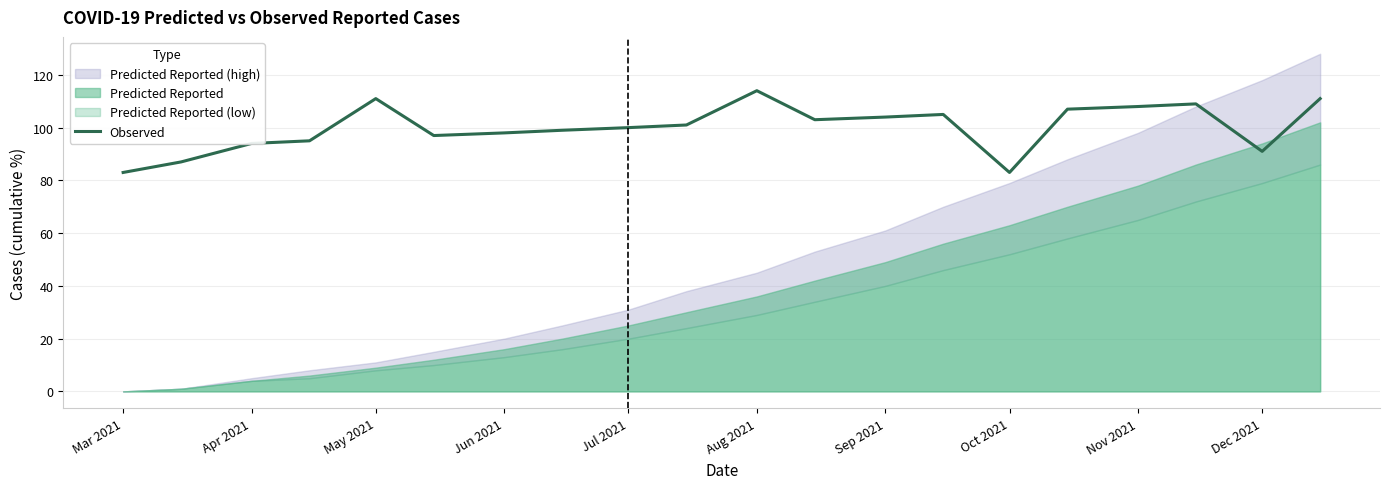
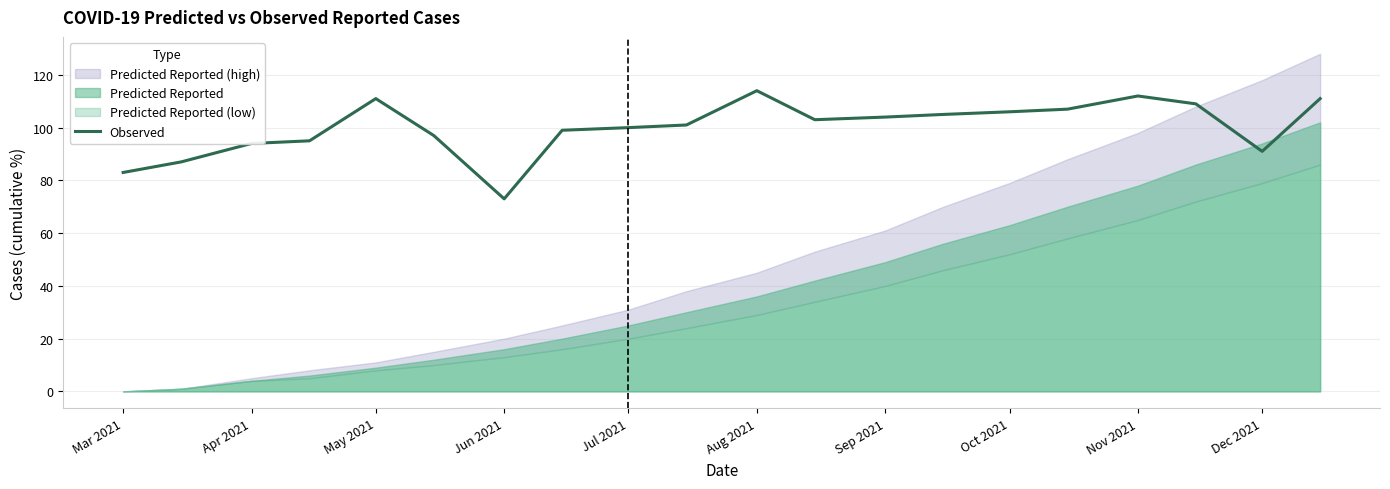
Observed, Jun 2021: 98 -> 73
Observed, Oct 2021: 83 -> 106
Observed, Nov 2021: 108 -> 112
